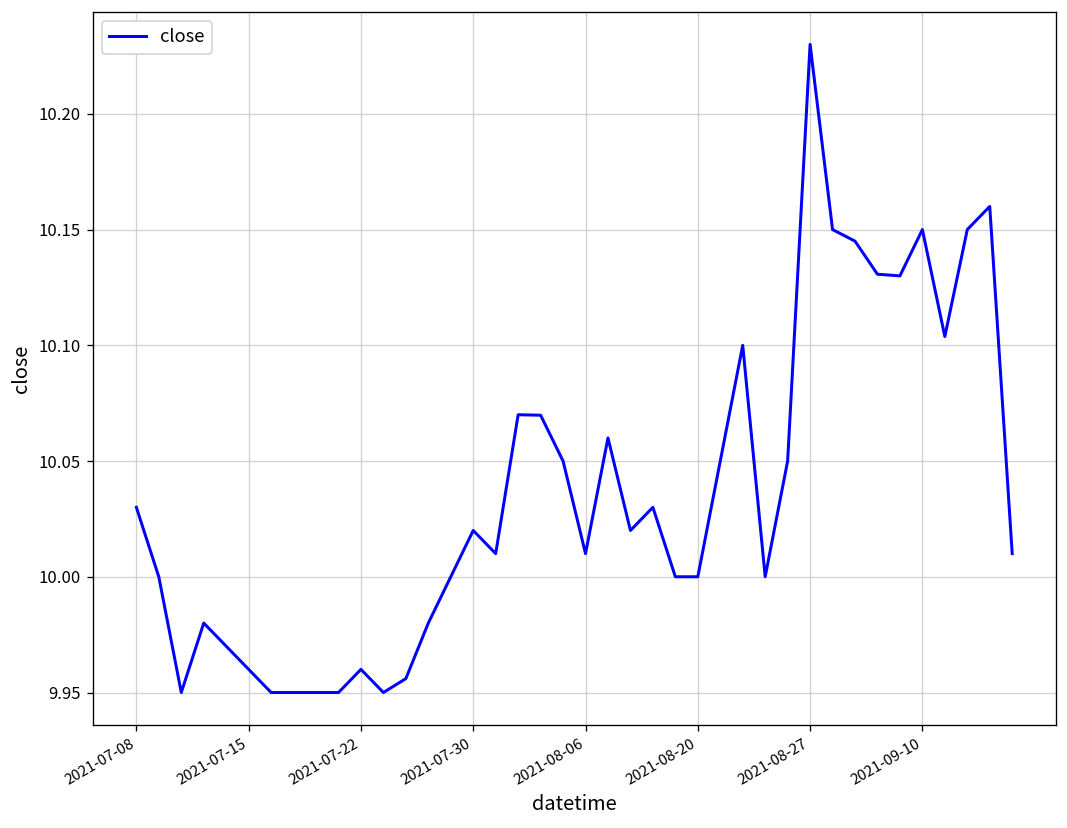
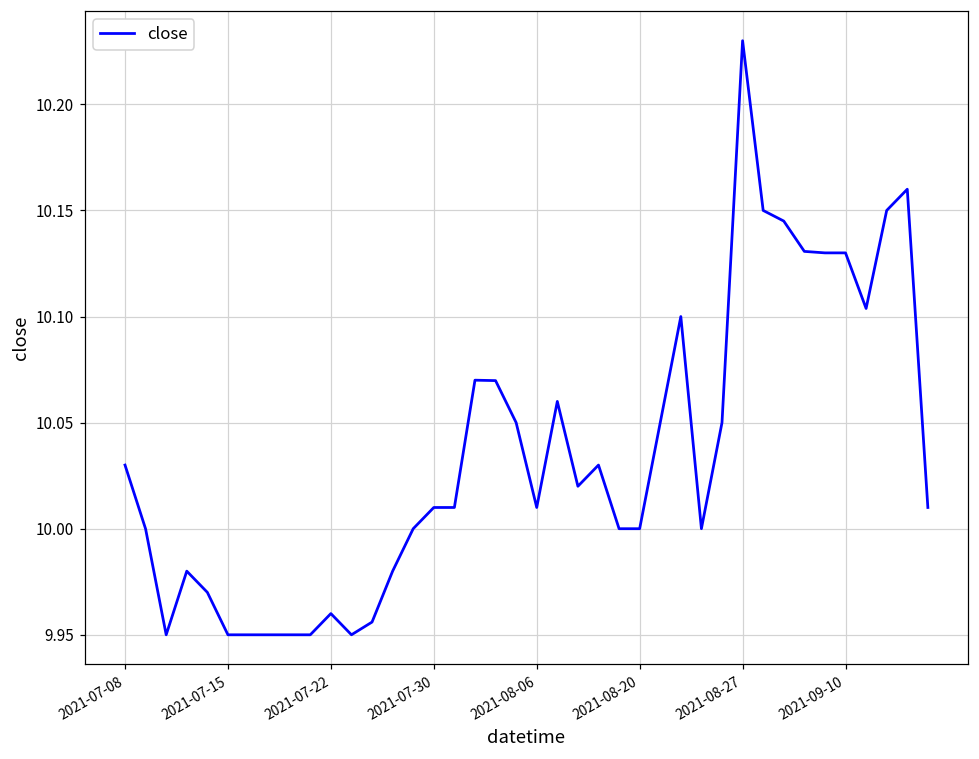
2021-07-15: 9.96 -> 9.95
2021-07-30: 10.02 -> 10.01
2021-09-10: 10.15 -> 10.13
